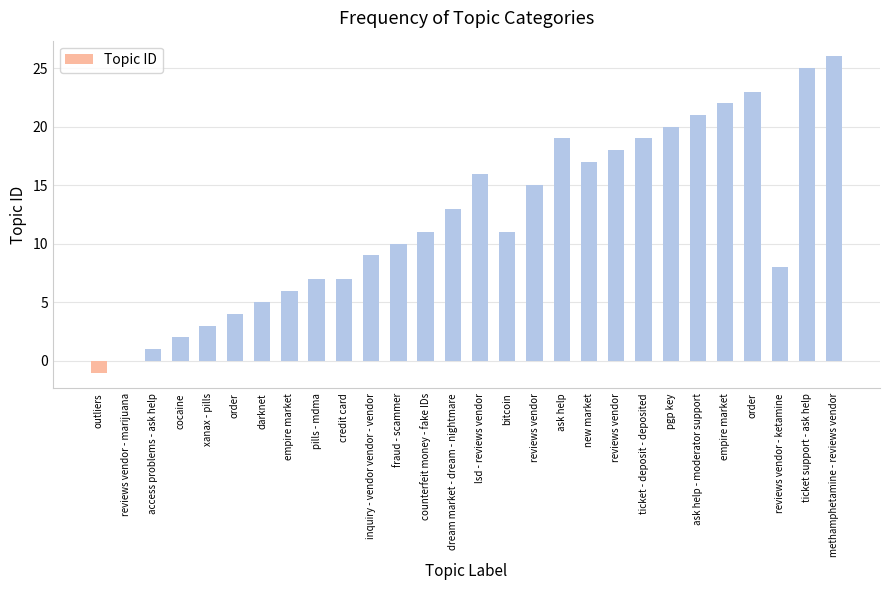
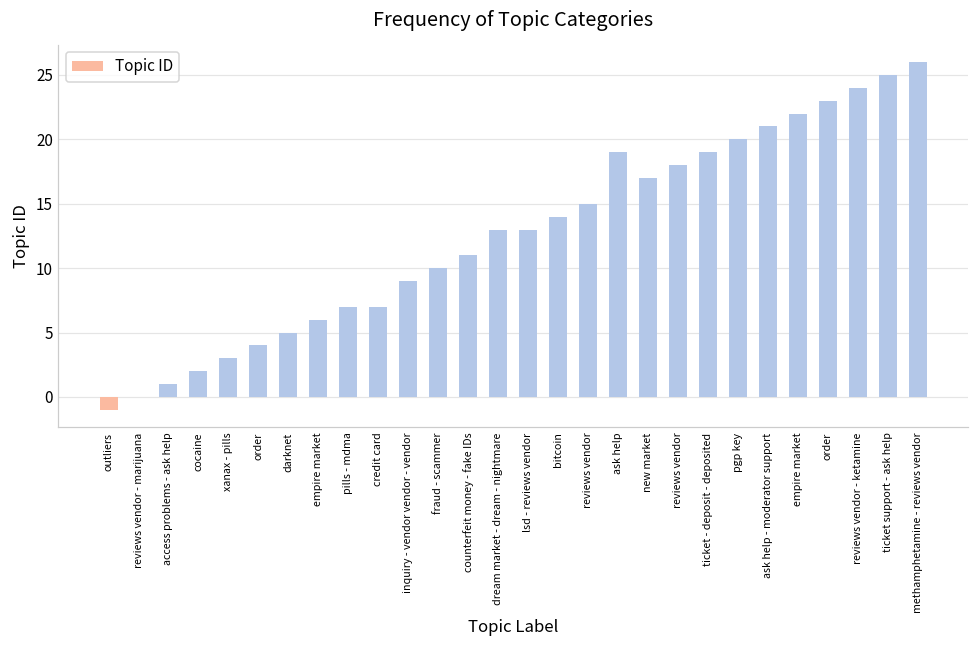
lsd - reviews vendor: 16 -> 13
bitcoin: 11 -> 14
reviews vendor - ketamine: 8 -> 24
